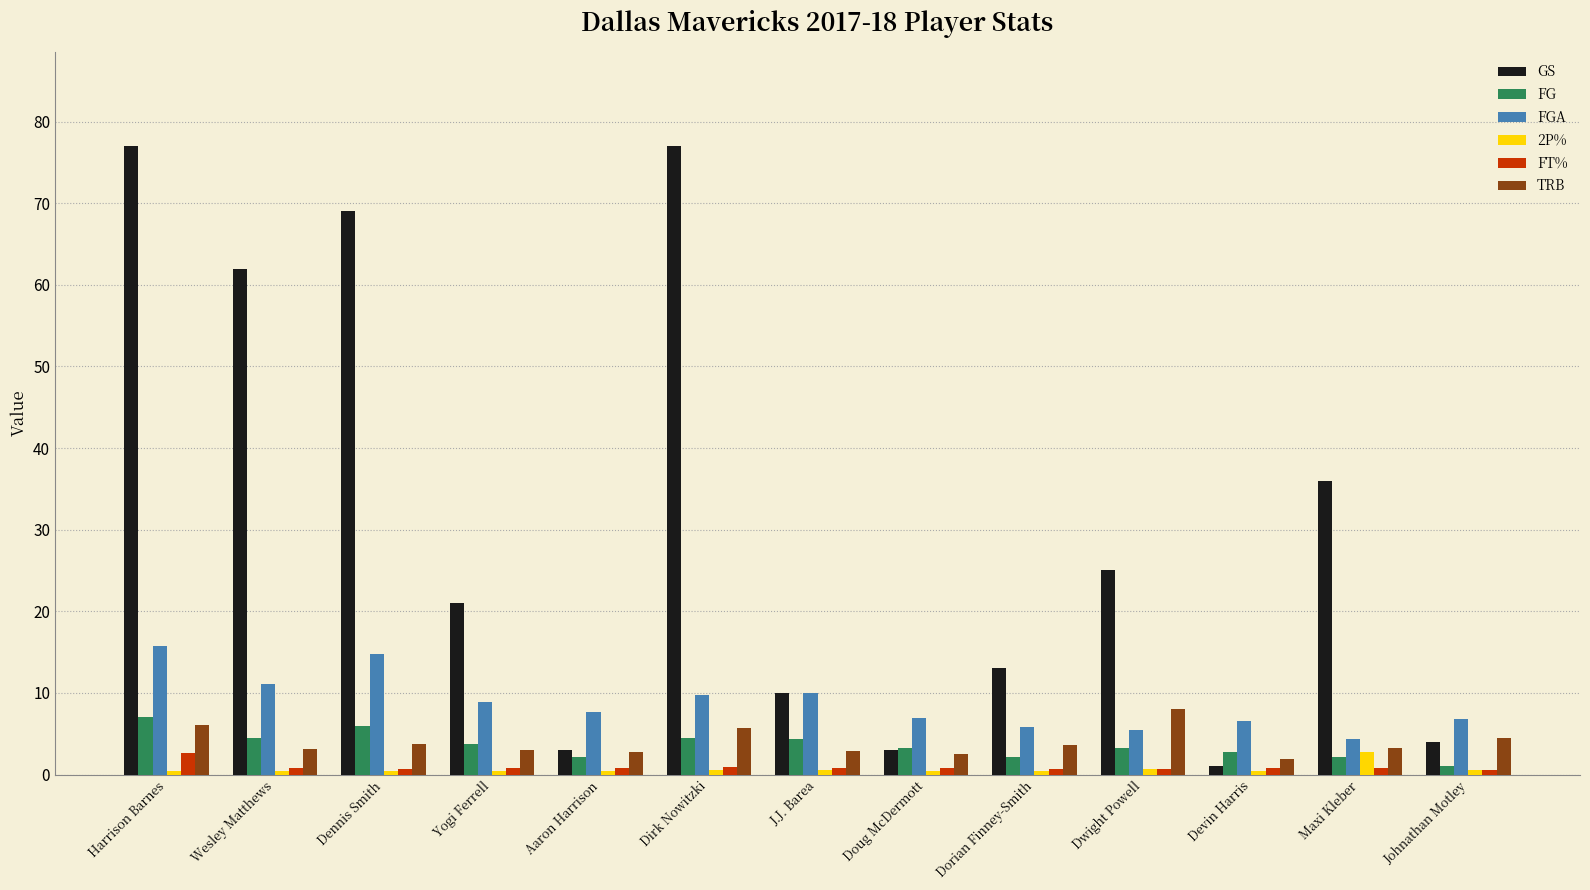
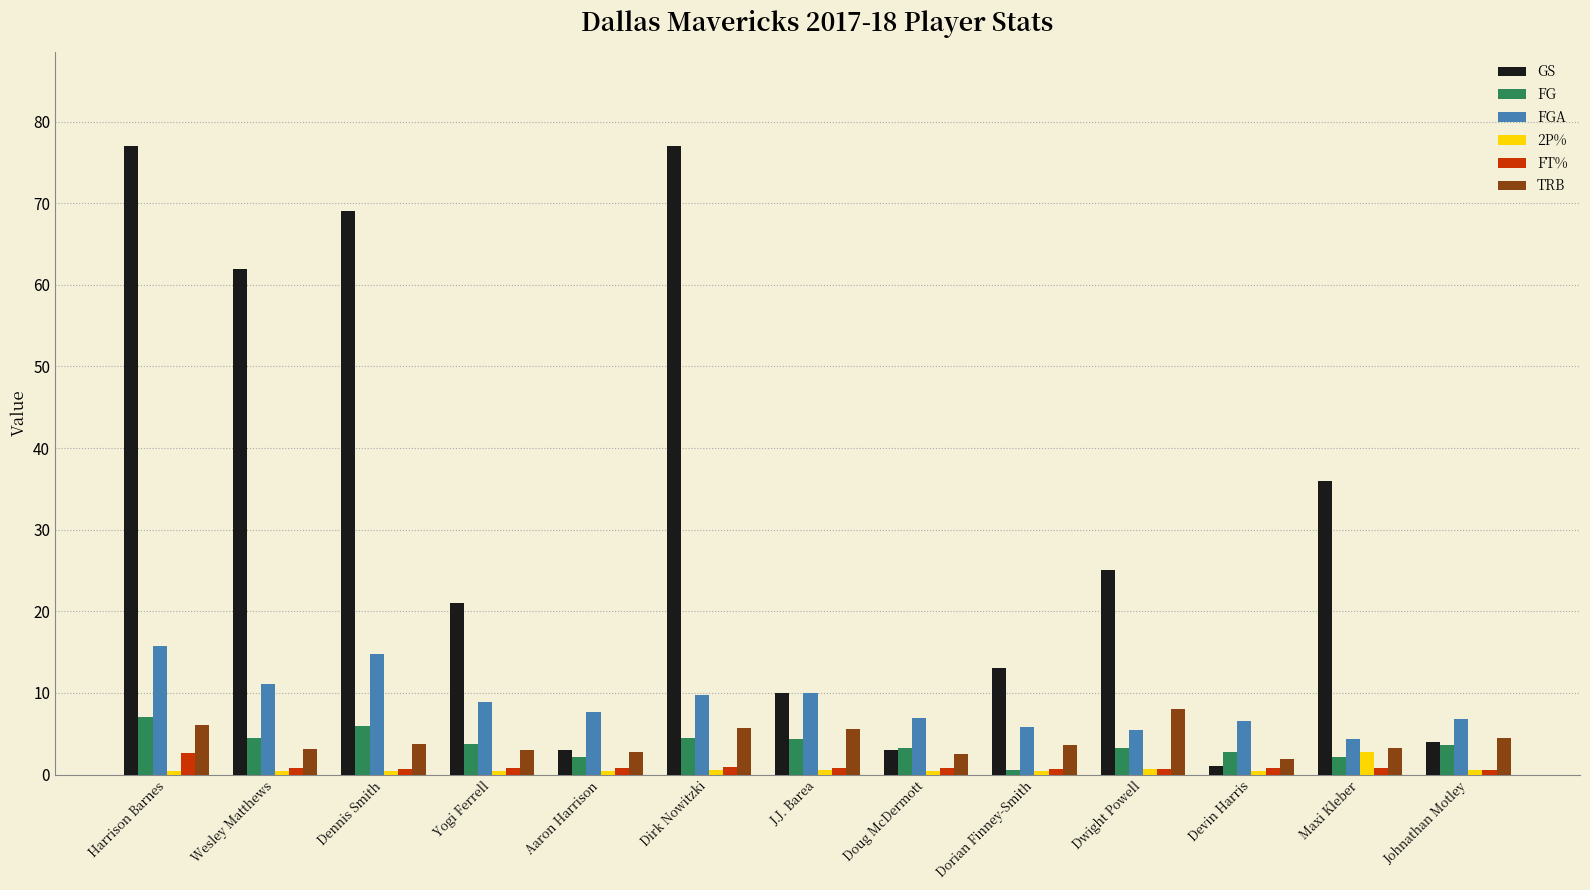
TRB, J.J. Barea: 3 -> 6
FG, Dorian Finney-Smith: 2 -> 1
FG, Johnathan Motley: 1 -> 4
